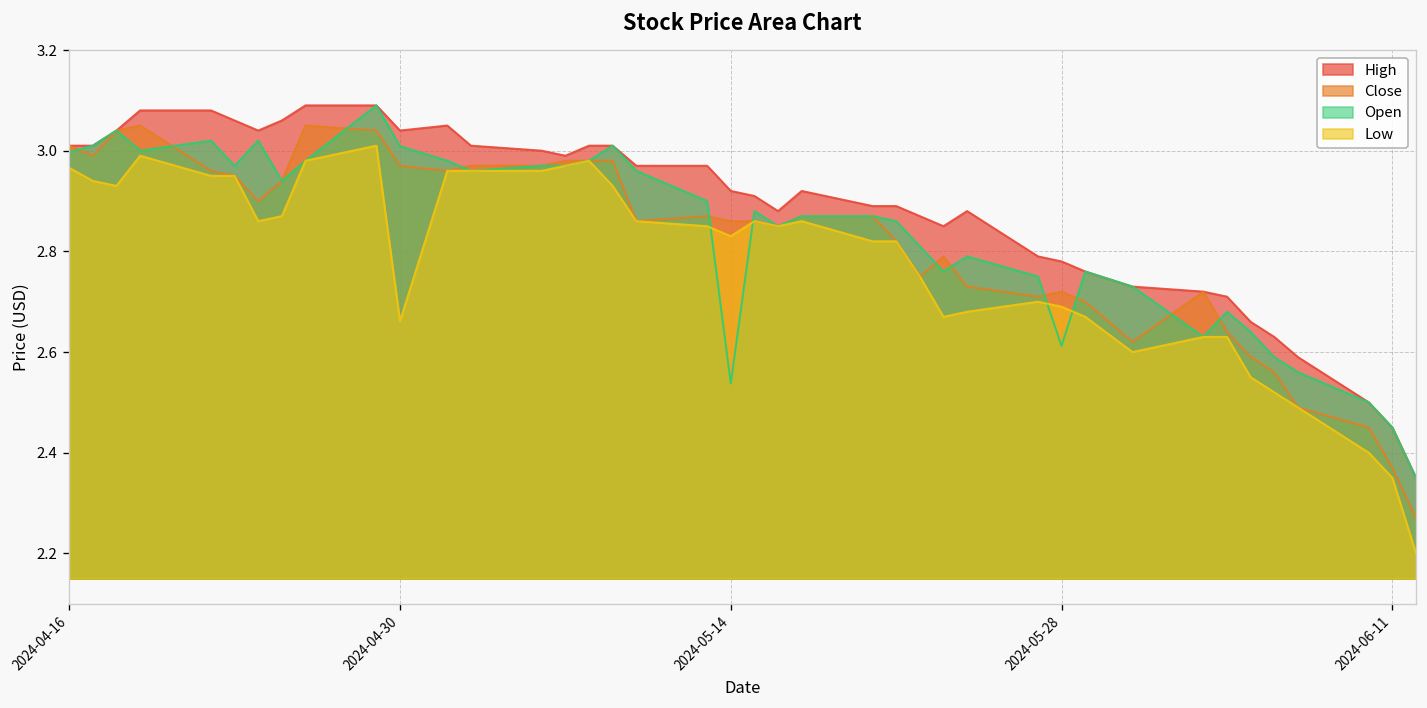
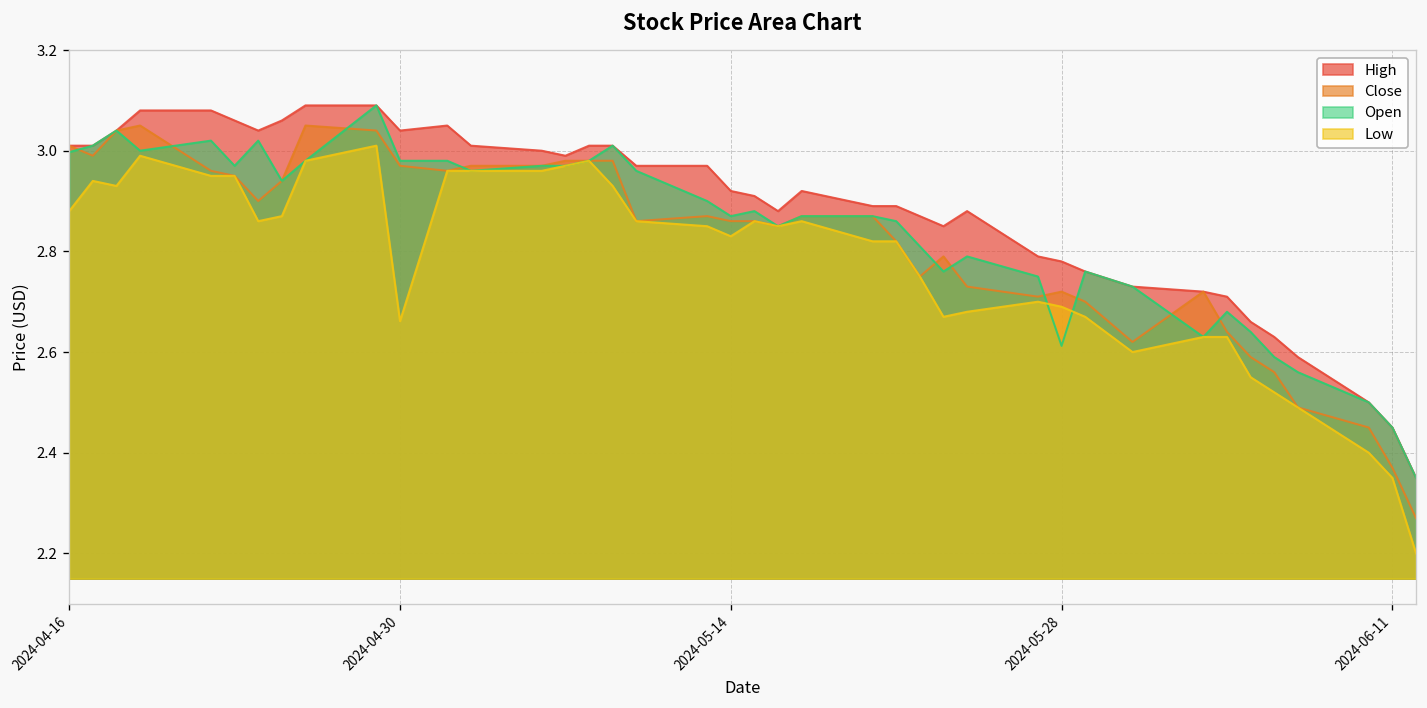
Low, 2024-04-16: 2.97 -> 2.88
Open, 2024-04-30: 3.01 -> 2.98
Open, 2024-05-14: 2.54 -> 2.87
